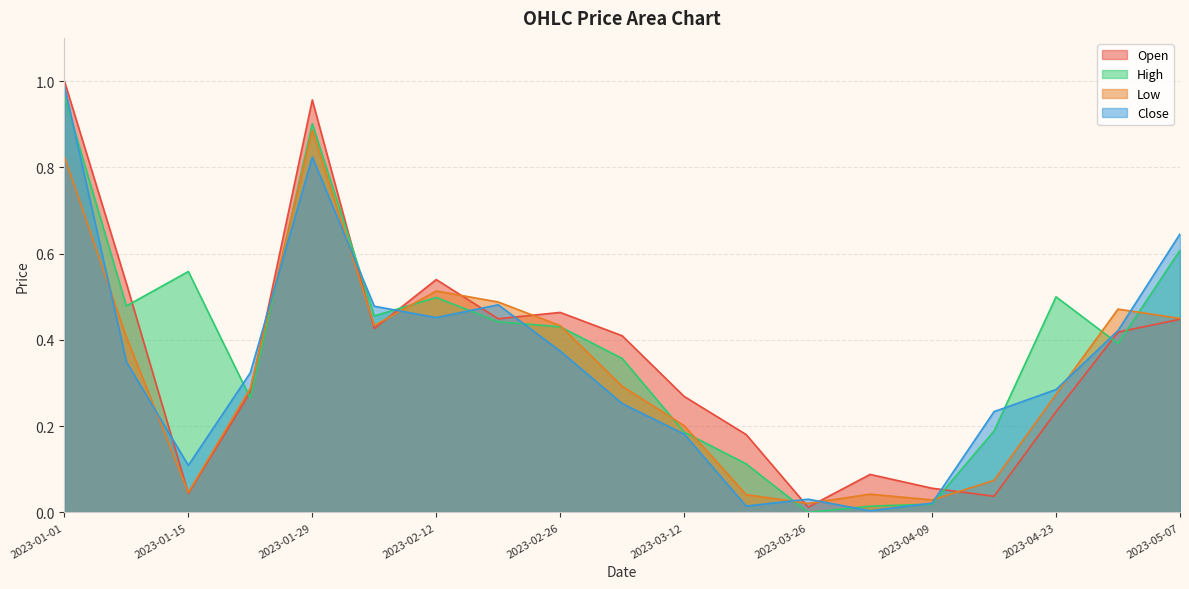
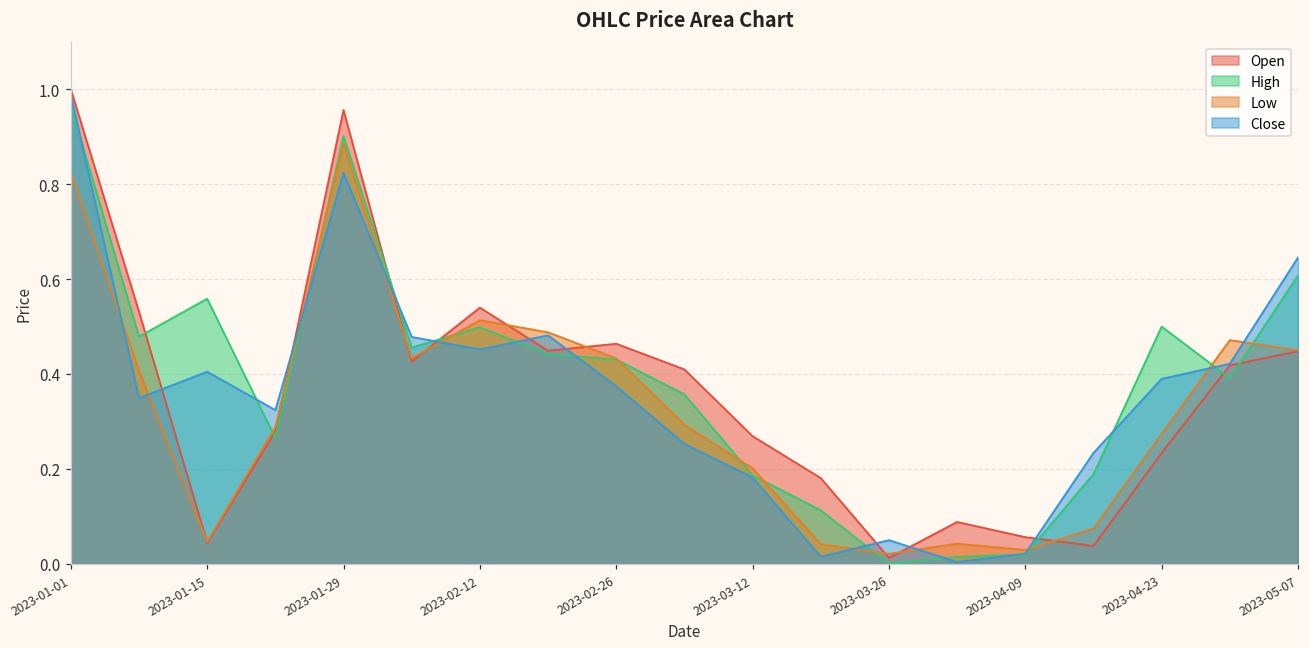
Close, 2023-01-15: 0.11 -> 0.40
Close, 2023-03-26: 0.03 -> 0.05
Close, 2023-04-23: 0.28 -> 0.39
